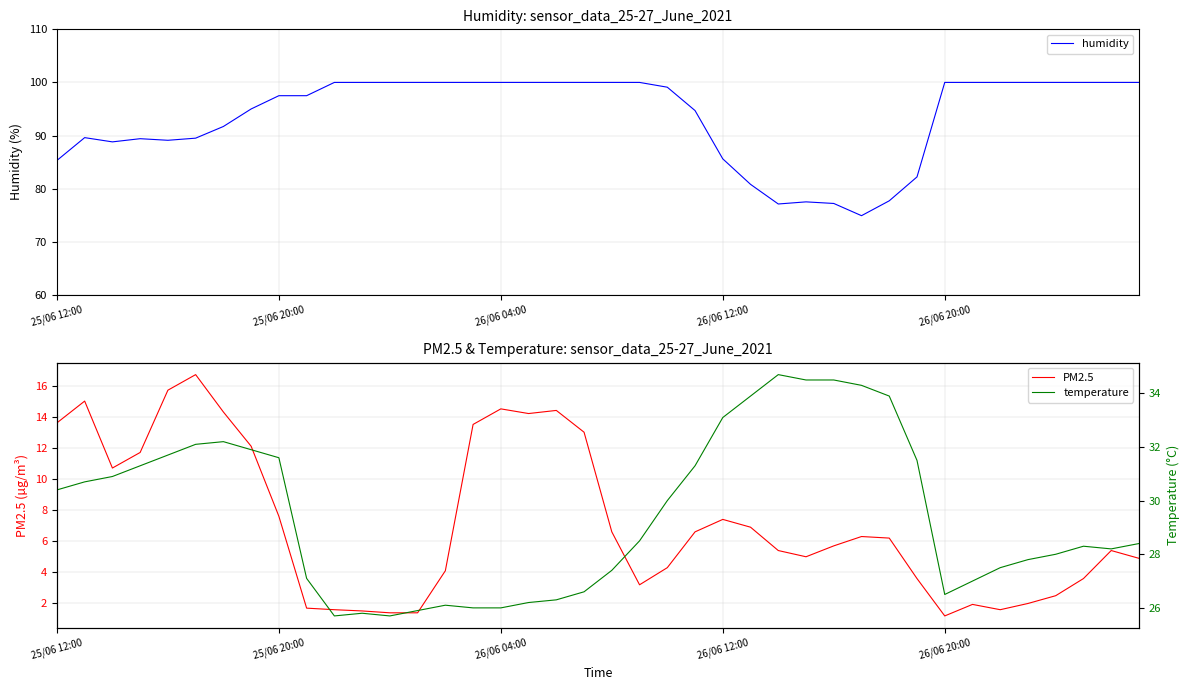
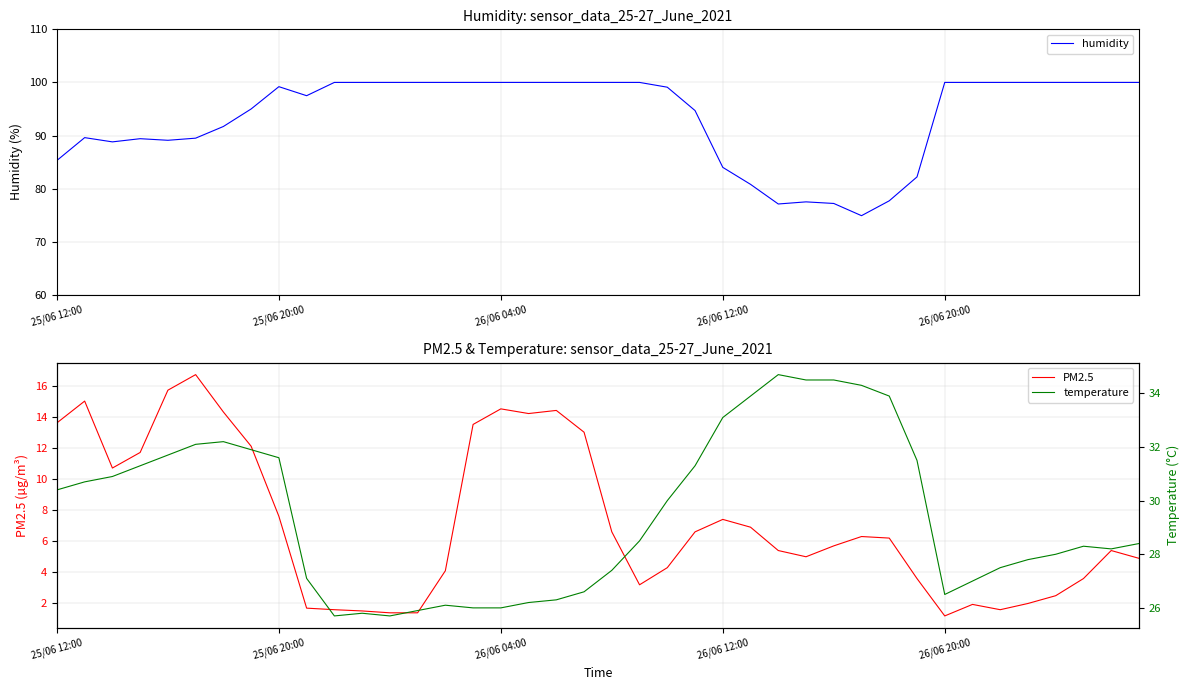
Humidity: sensor_data_25-27_June_2021, 25/06 20:00: 98 -> 99
Humidity: sensor_data_25-27_June_2021, 26/06 12:00: 86 -> 84
